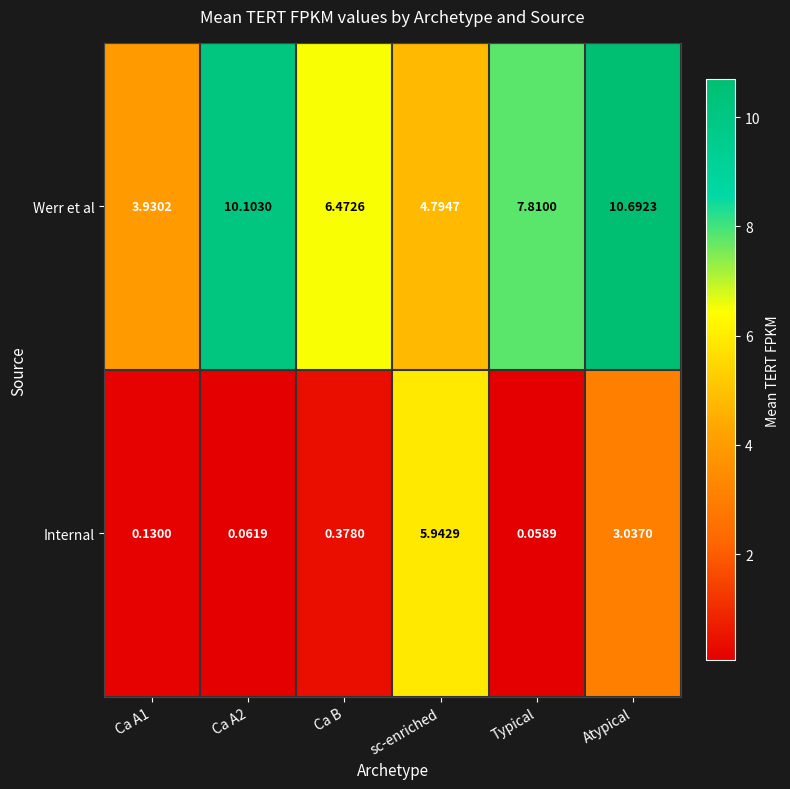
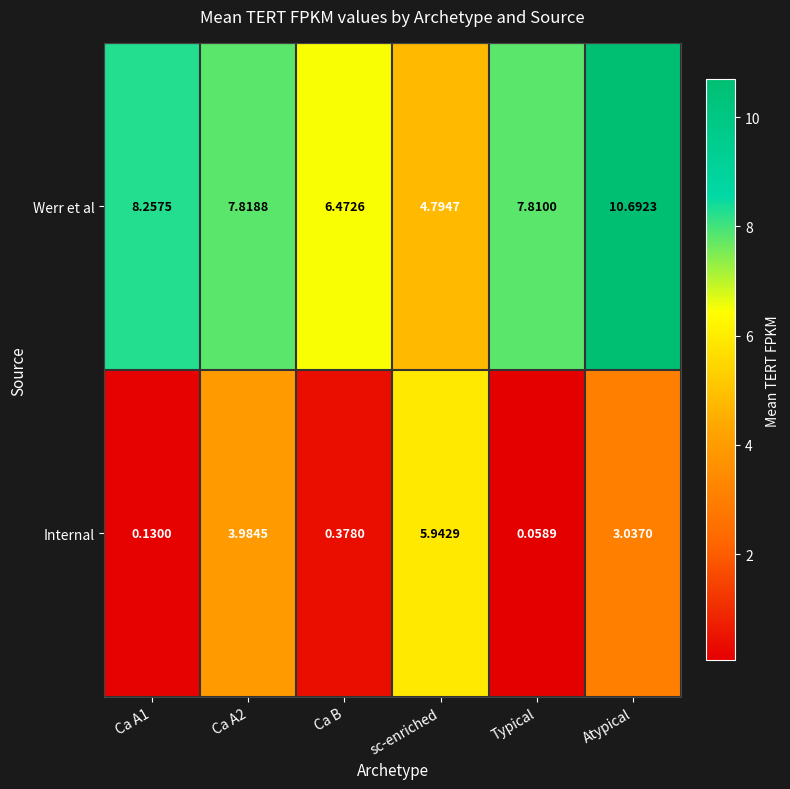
Werr et al, Ca A1: 3.9302 -> 8.2575
Werr et al, Ca A2: 10.1030 -> 7.8188
Internal, Ca A2: 0.0619 -> 3.9845
